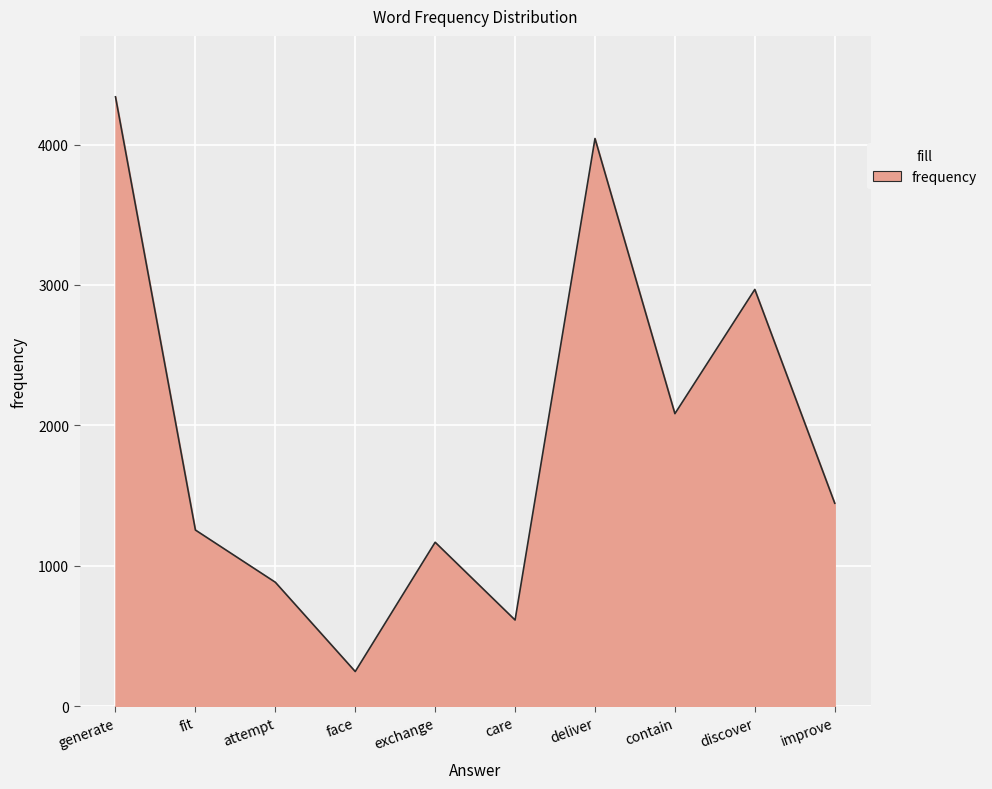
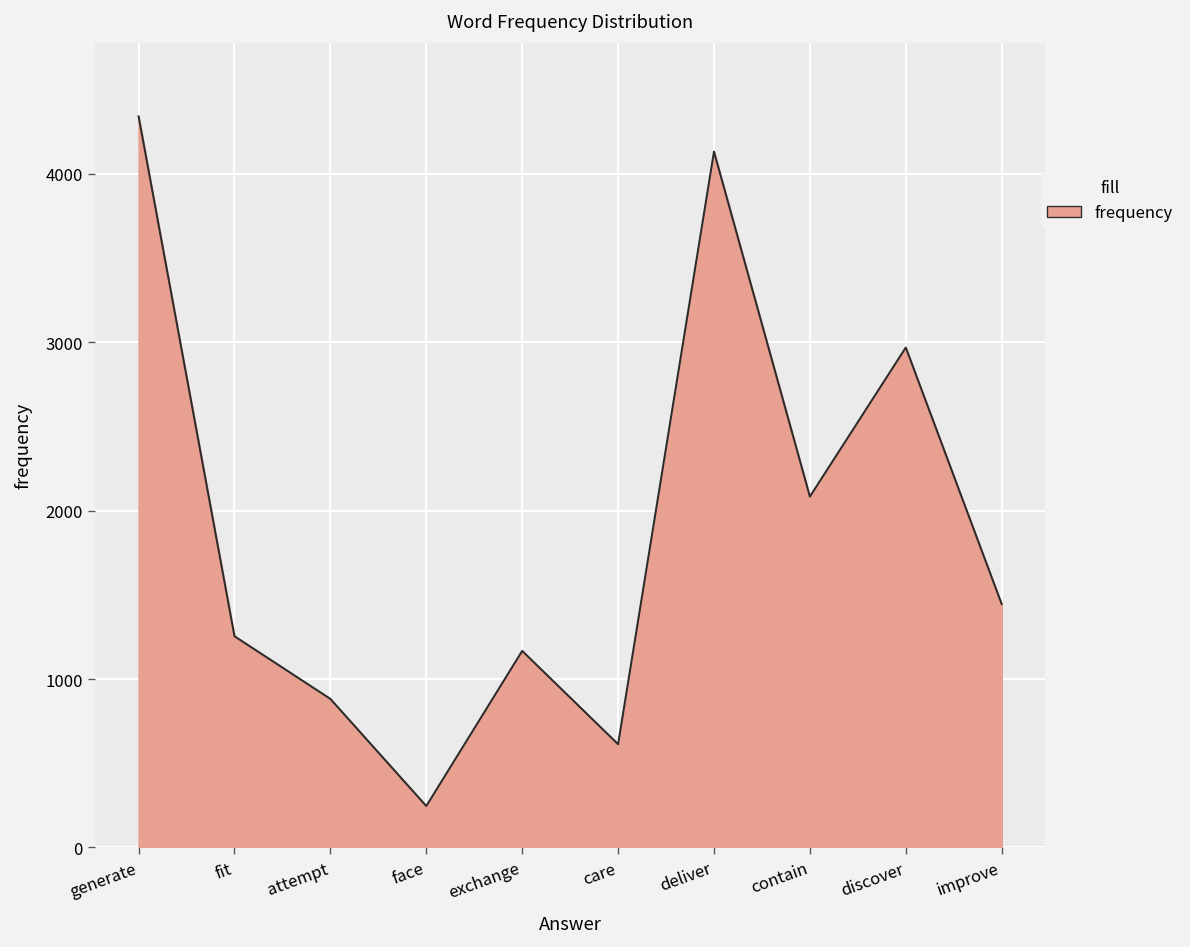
deliver: 4040 -> 4130
